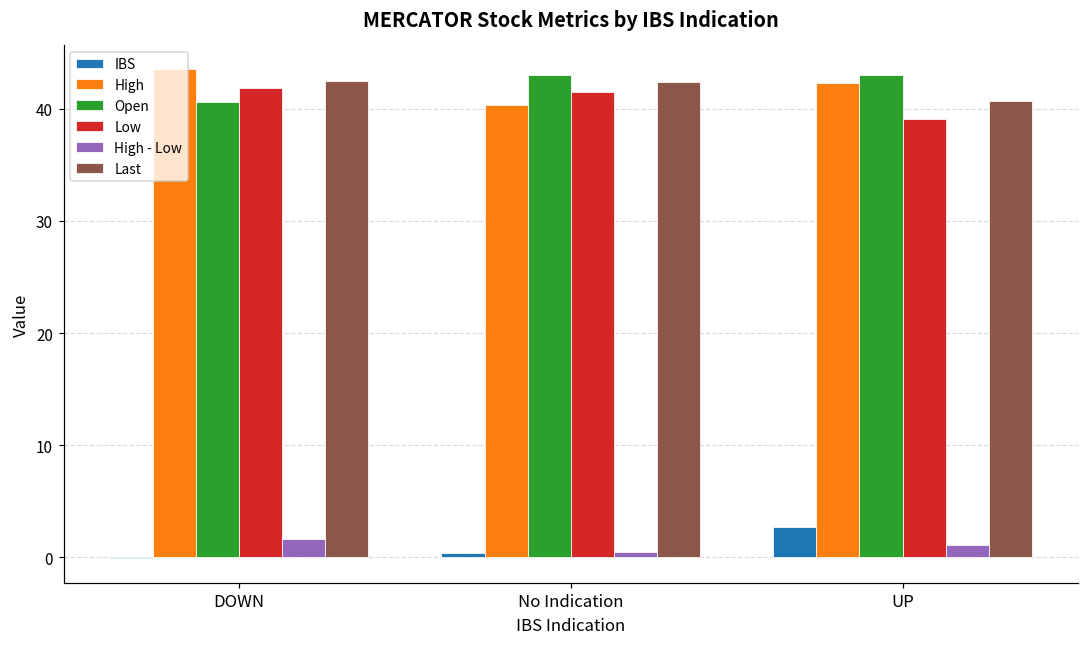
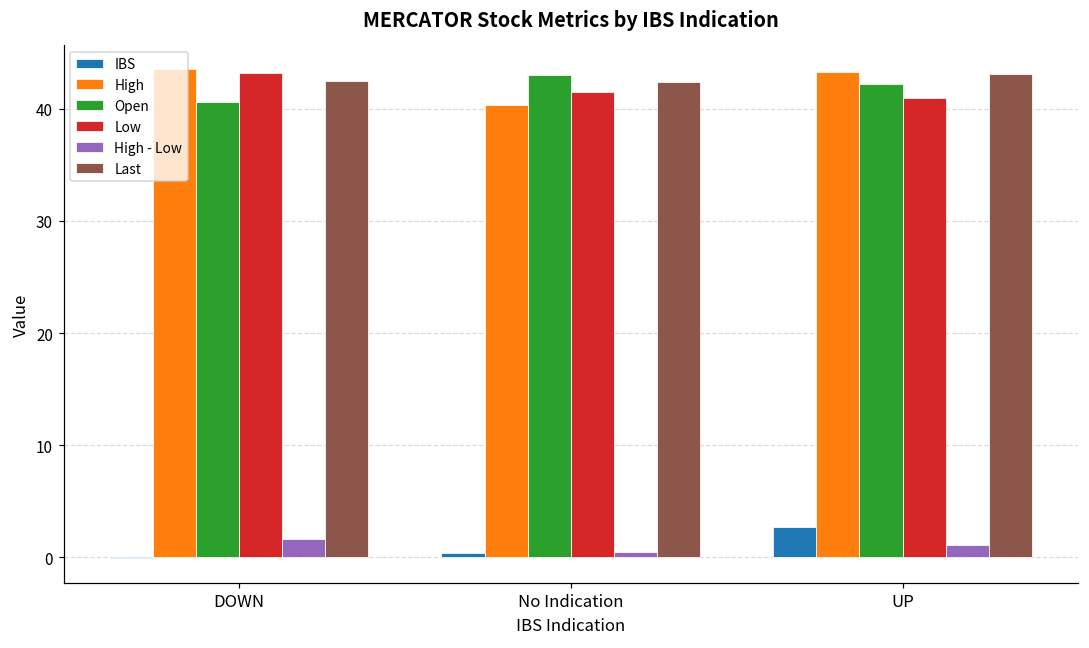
Low, DOWN: 41.9 -> 43.2
High, UP: 42.3 -> 43.3
Open, UP: 43.0 -> 42.2
Low, UP: 39.1 -> 41.0
Last, UP: 40.7 -> 43.1
